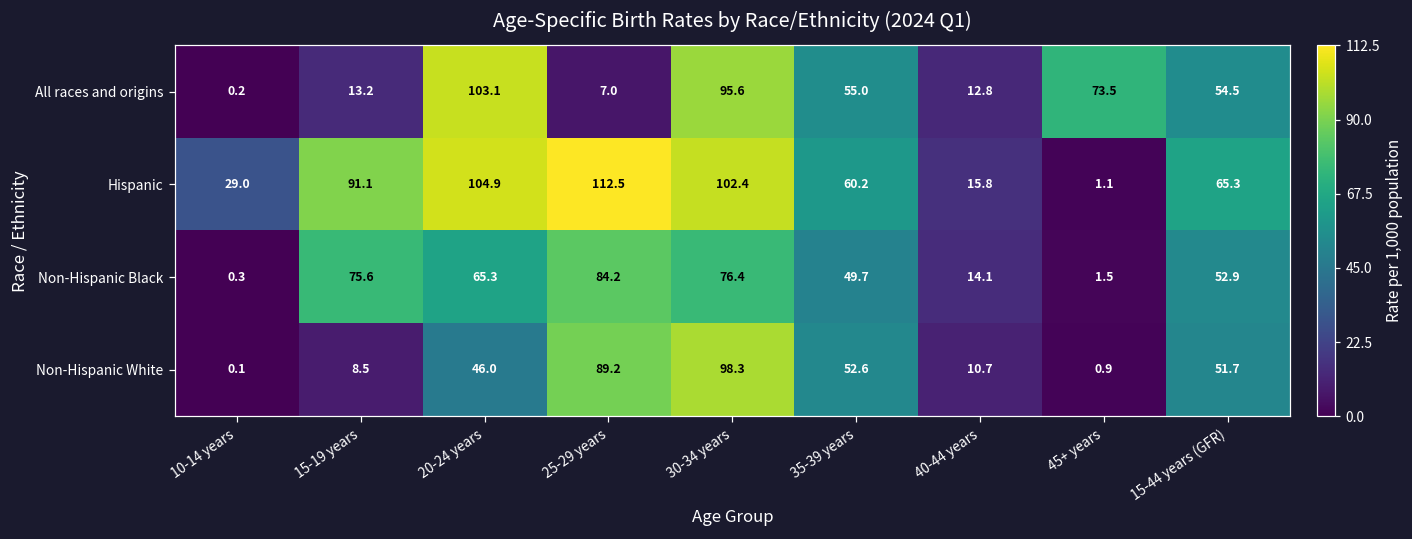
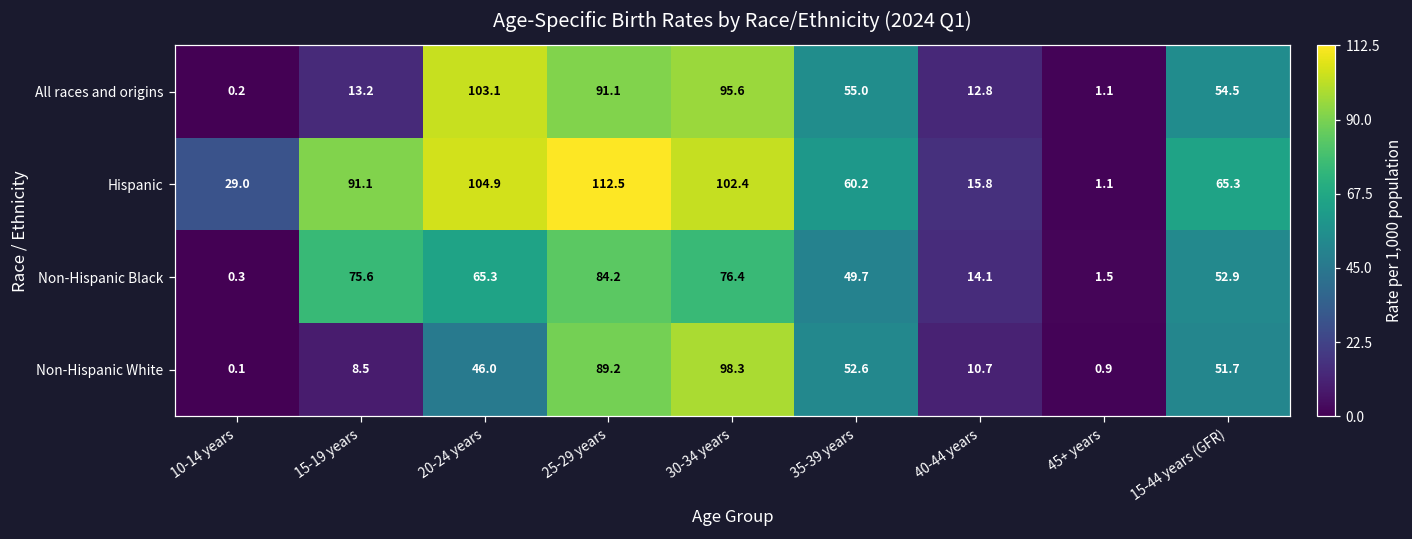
All races and origins, 25-29 years: 7.0 -> 91.1
All races and origins, 45+ years: 73.5 -> 1.1
